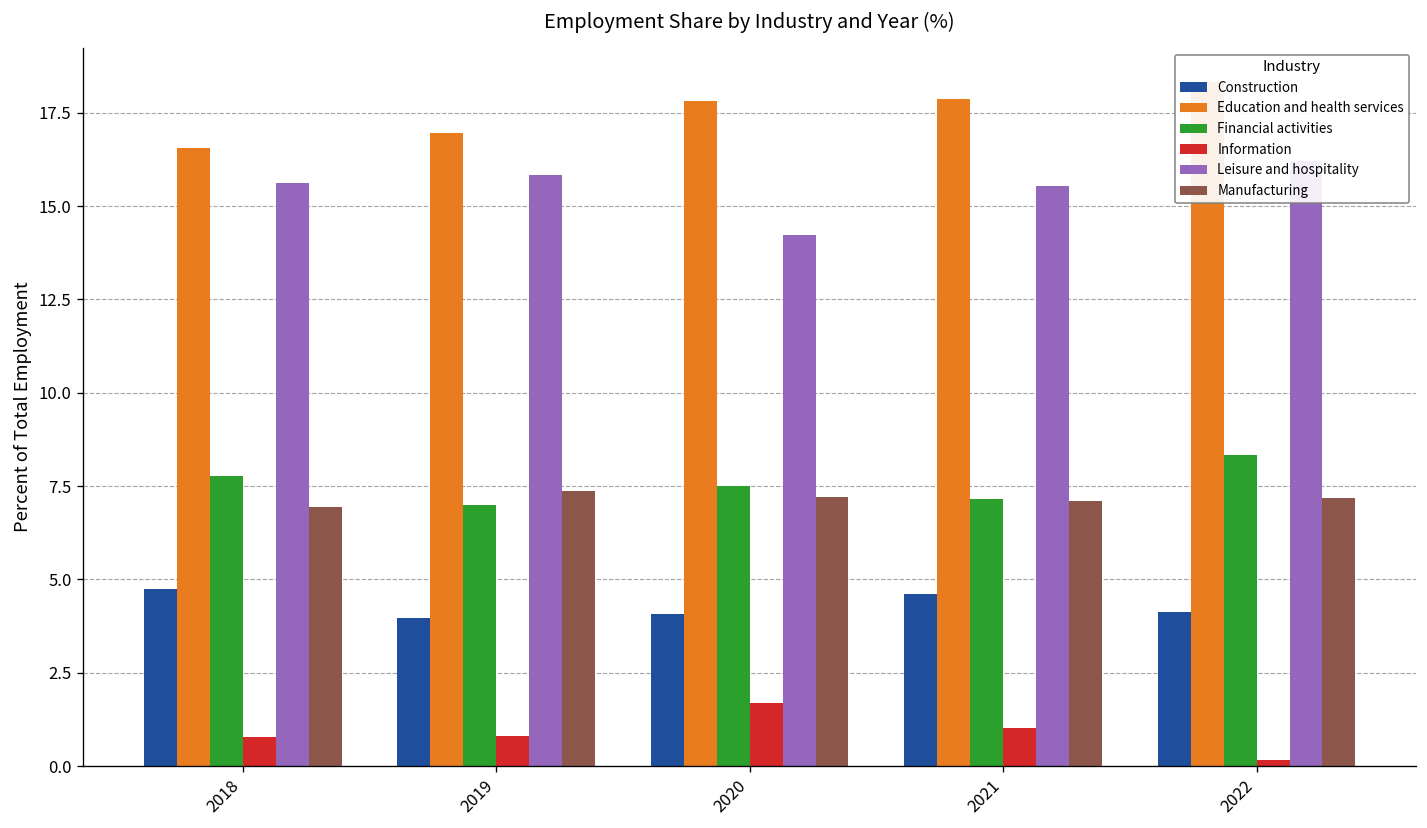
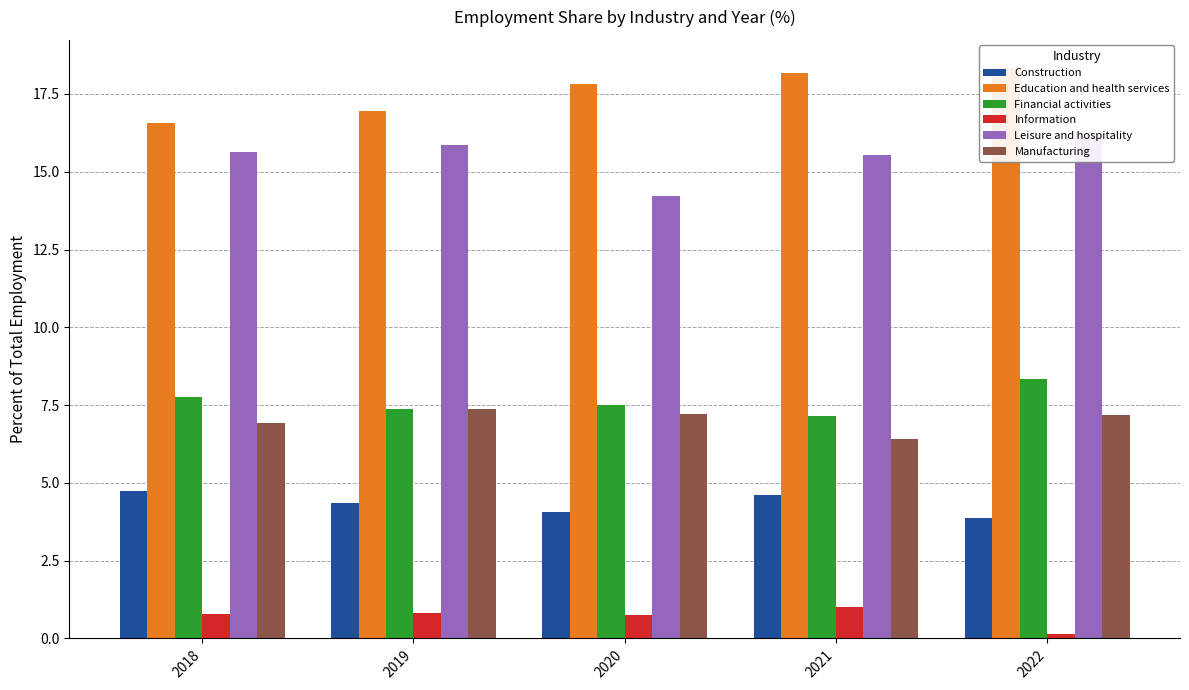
Construction, 2019: 4.0 -> 4.4
Financial activities, 2019: 7.0 -> 7.4
Information, 2020: 1.7 -> 0.7
Education and health services, 2021: 17.9 -> 18.2
Manufacturing, 2021: 7.1 -> 6.4
Construction, 2022: 4.1 -> 3.9
